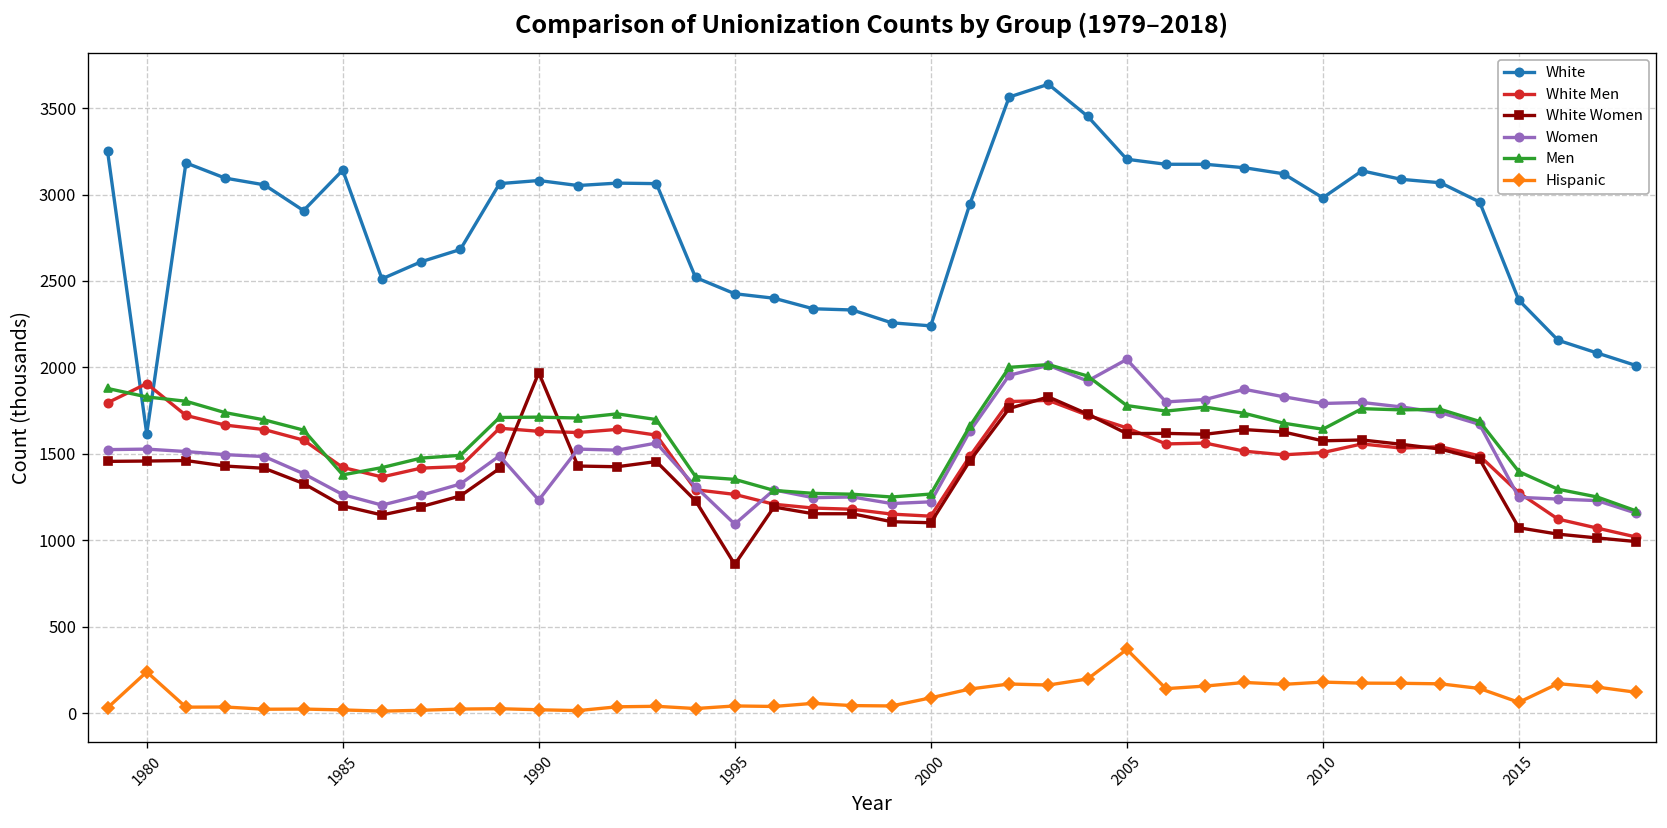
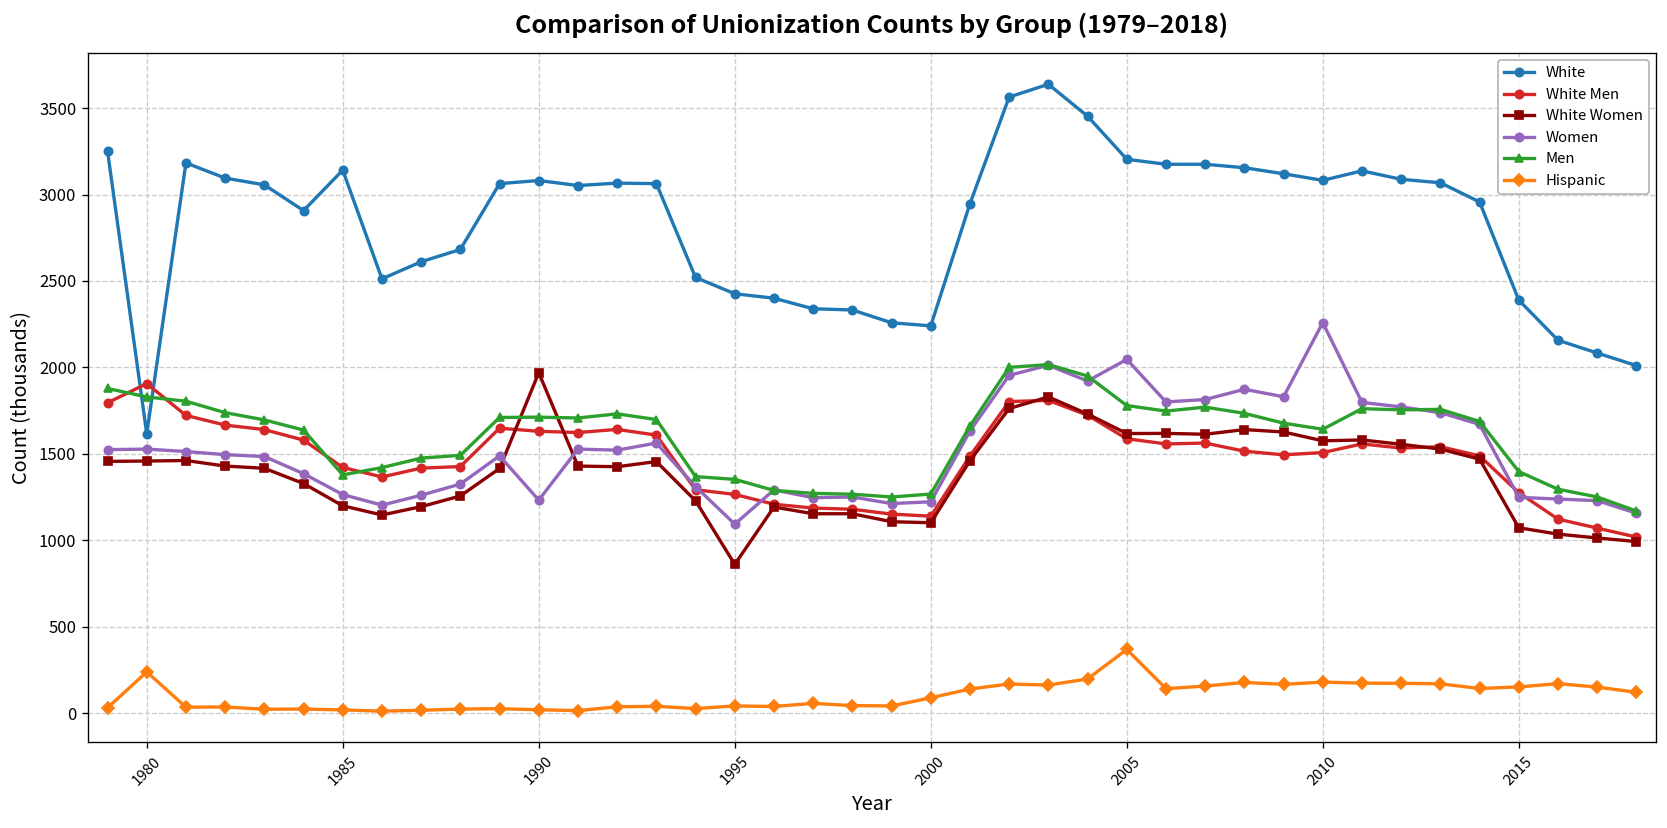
White Men, 2005: 1650 -> 1590
White, 2010: 2980 -> 3080
Women, 2010: 1790 -> 2260
Hispanic, 2015: 60 -> 150
